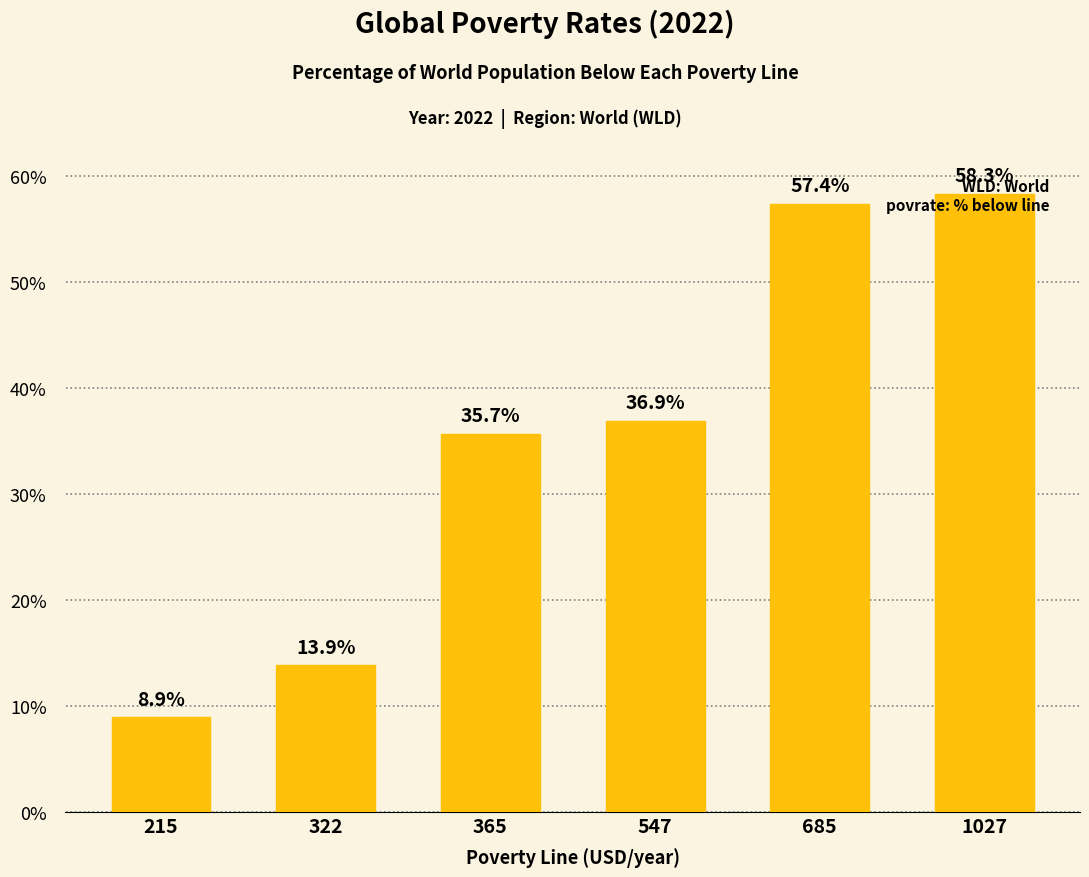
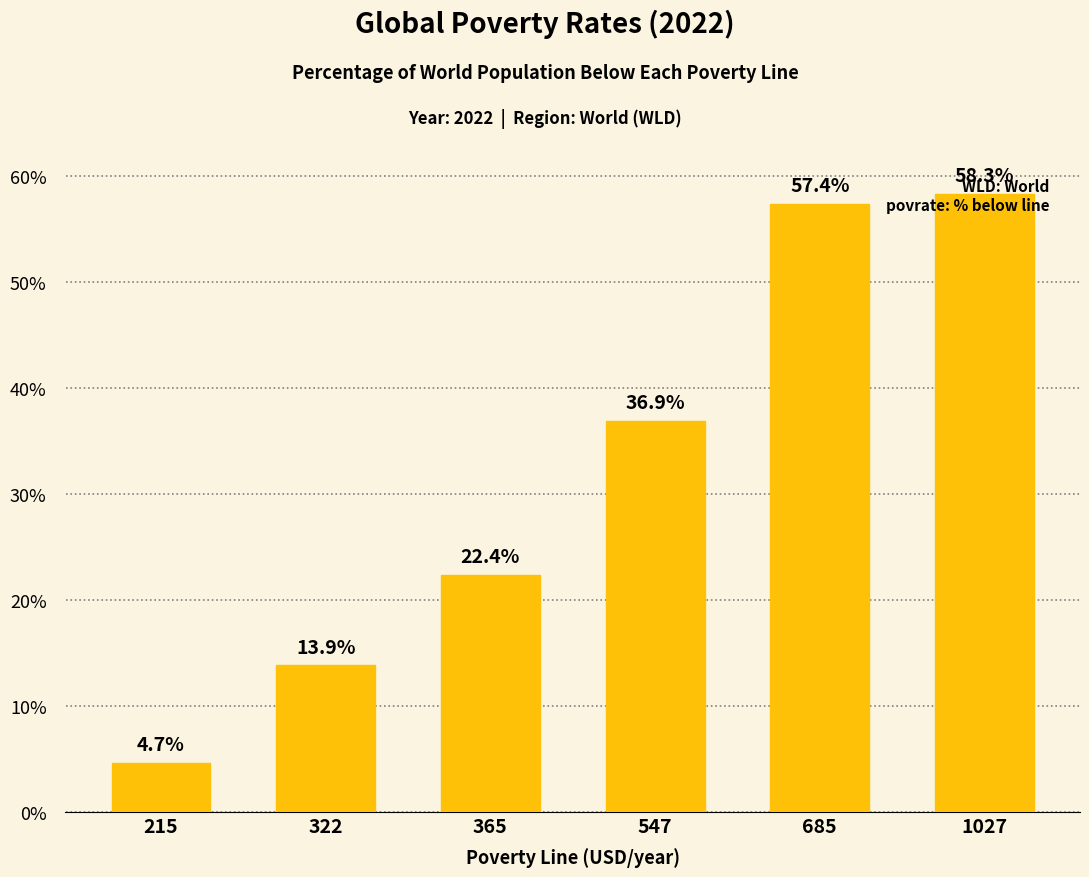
215: 8.9% -> 4.7%
365: 35.7% -> 22.4%
